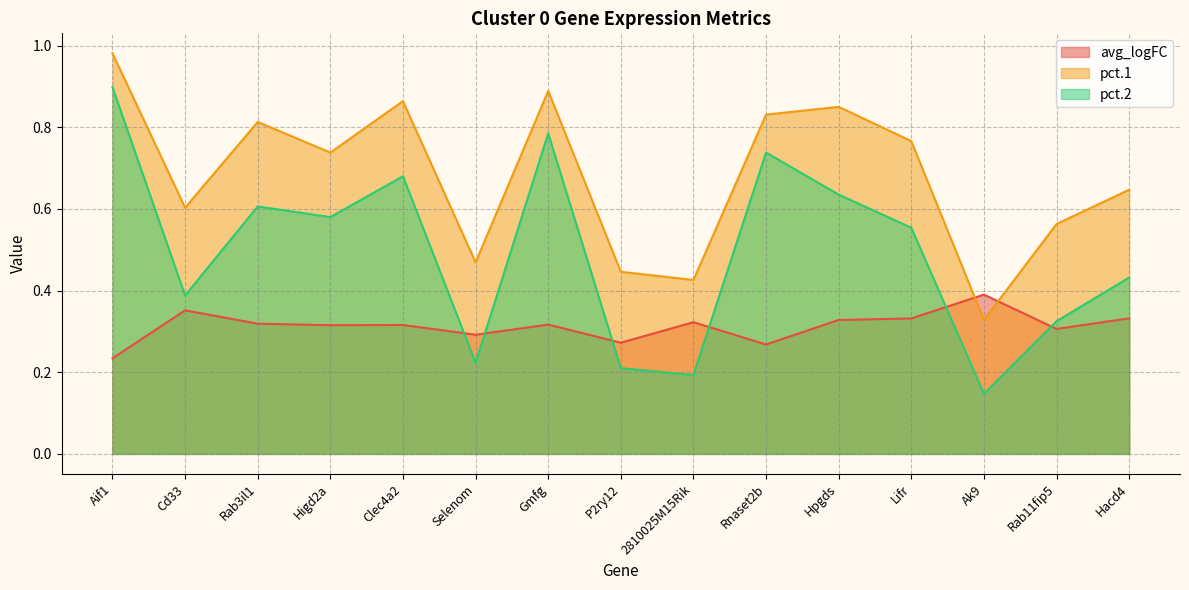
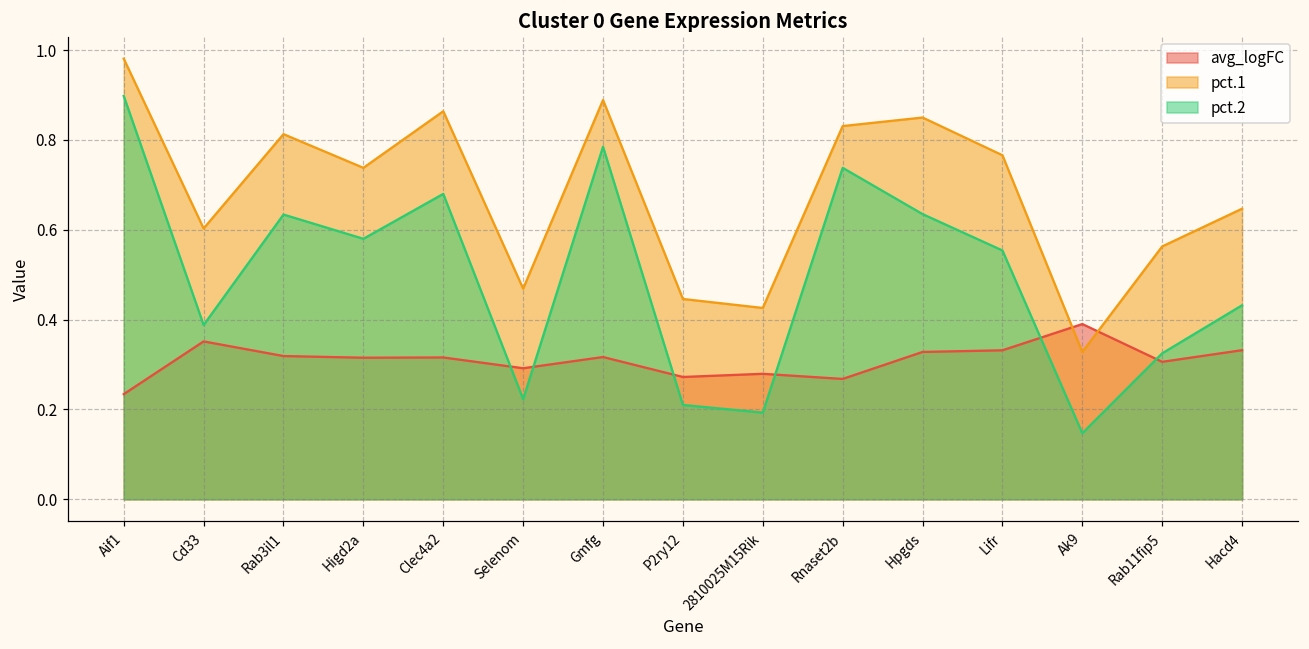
pct.2, Rab3il1: 0.61 -> 0.63
avg_logFC, 2810025M15Rik: 0.32 -> 0.28
